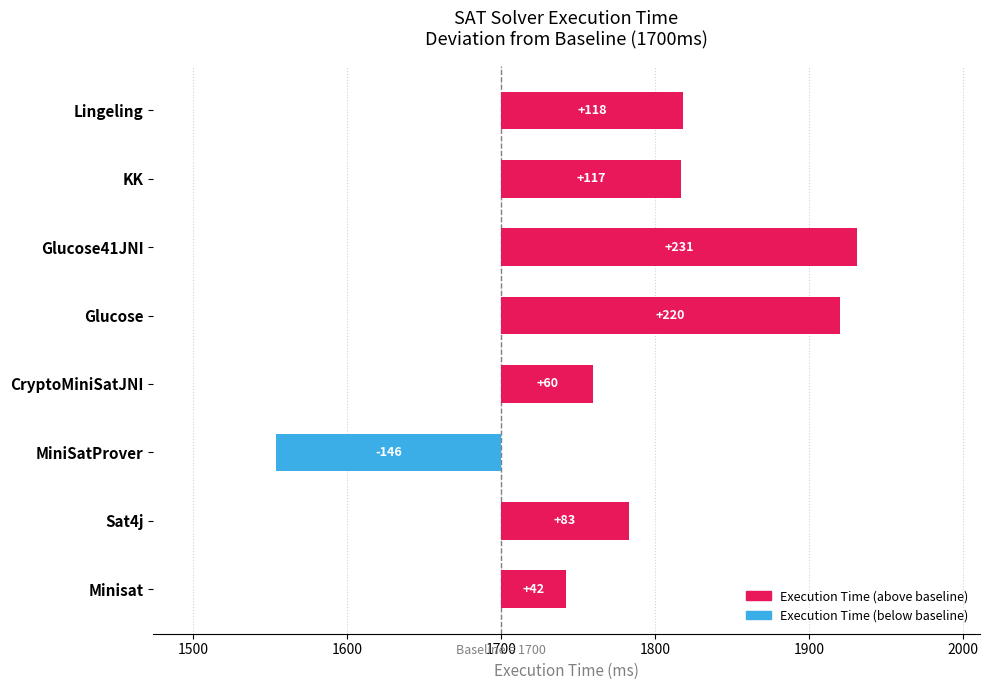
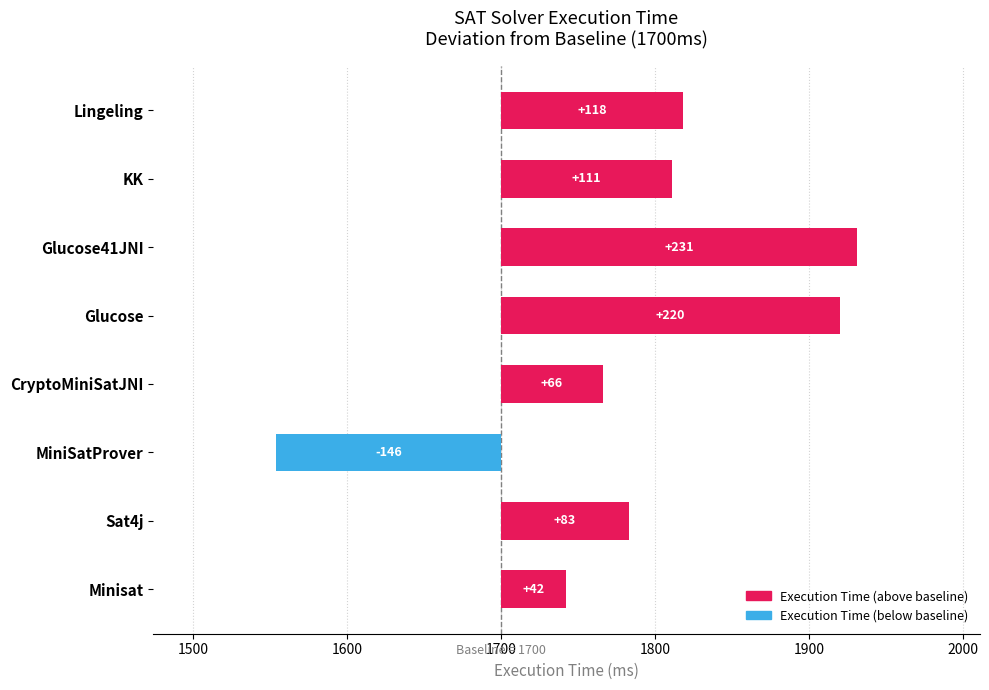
KK: +117 -> +111
CryptoMiniSatJNI: +60 -> +66
